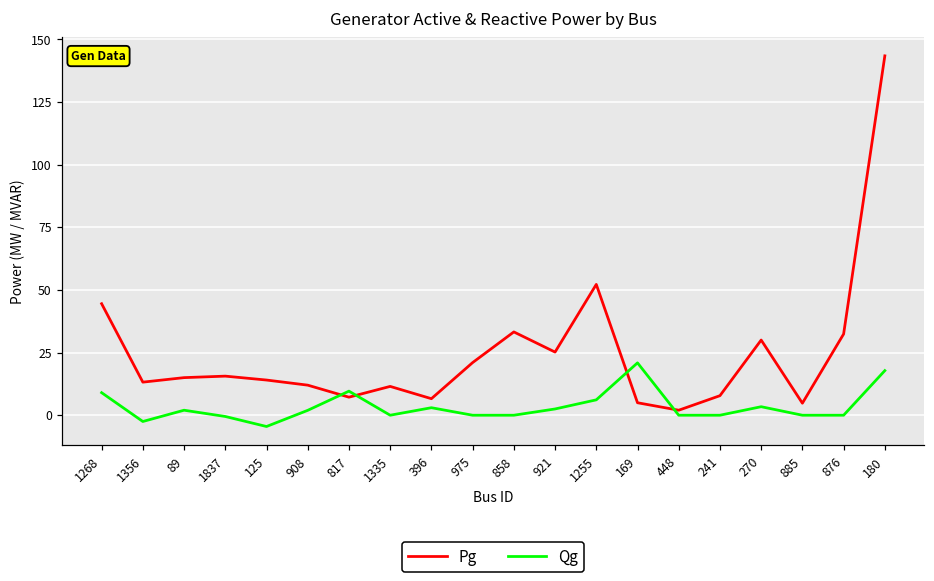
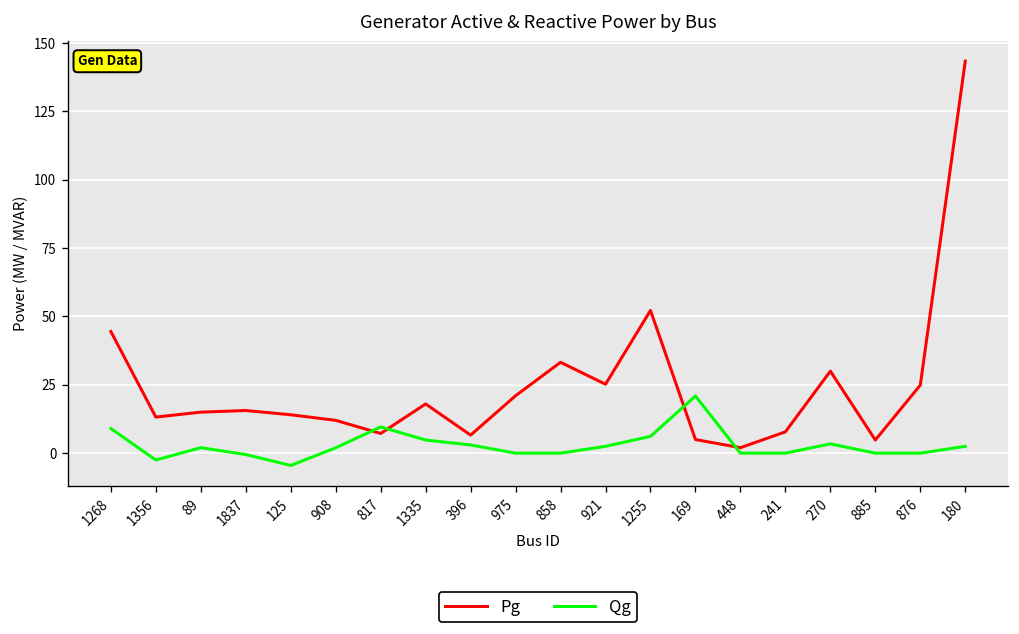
Pg, 1335: 12 -> 18
Qg, 1335: 0 -> 5
Pg, 876: 32 -> 25
Qg, 180: 18 -> 3
